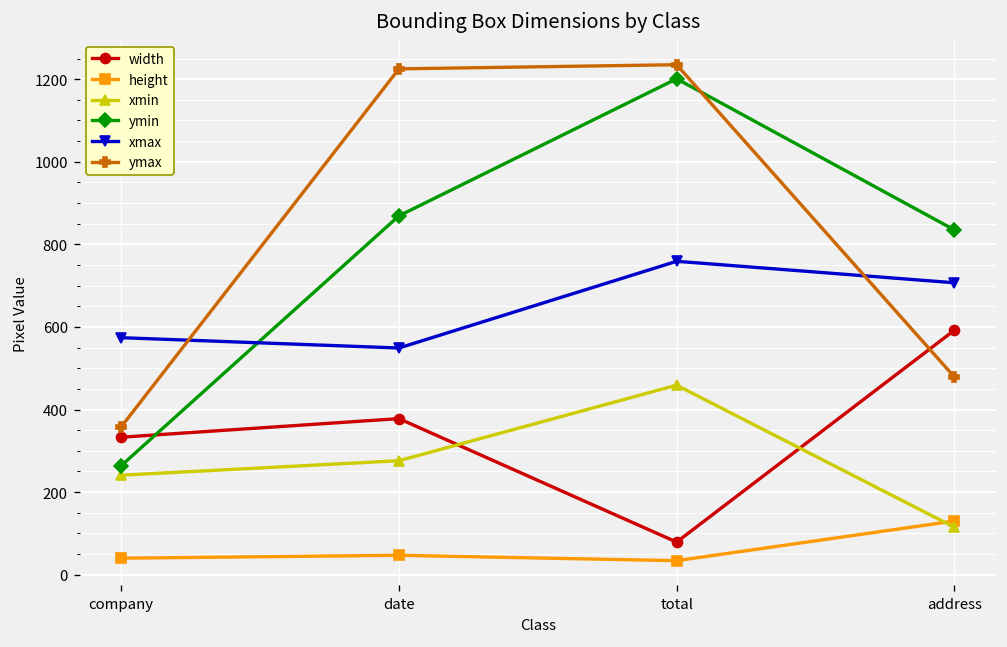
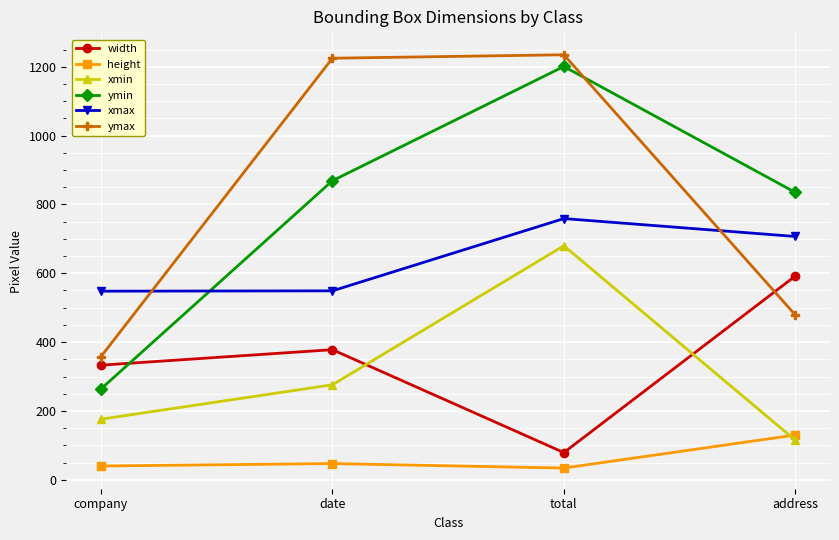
xmin, company: 240 -> 180
xmax, company: 570 -> 550
xmin, total: 460 -> 680
